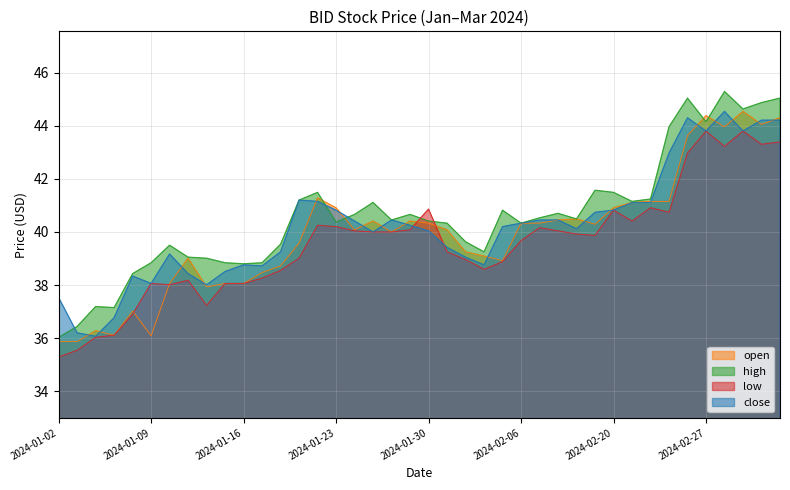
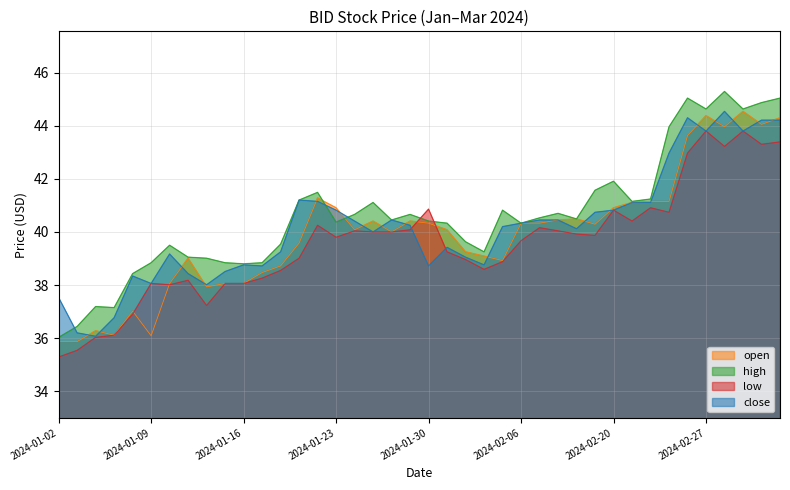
low, 2024-01-23: 40.2 -> 39.8
close, 2024-01-30: 40.0 -> 38.7
high, 2024-02-20: 41.5 -> 41.9
high, 2024-02-27: 44.2 -> 44.6
